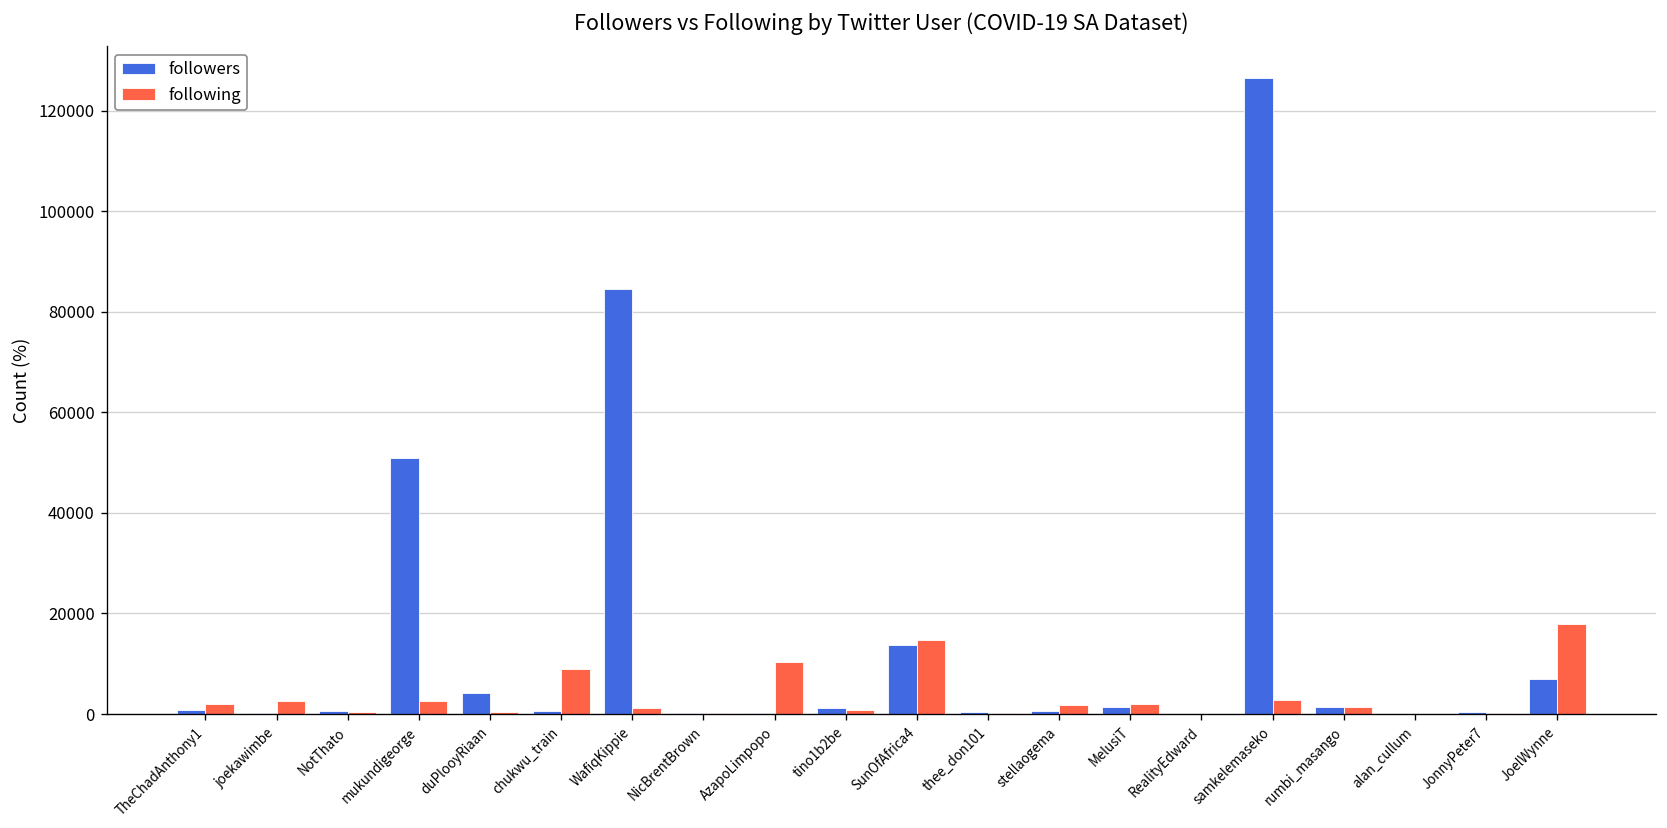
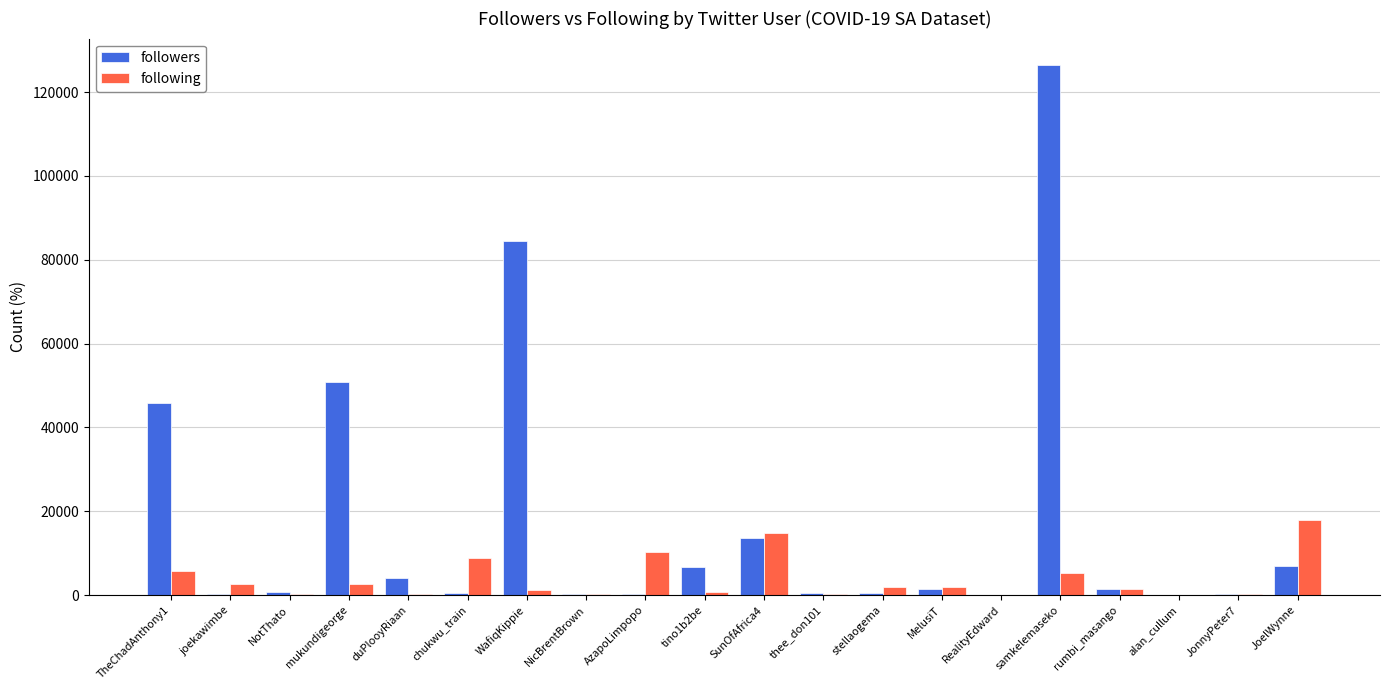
followers, TheChadAnthony1: 1000 -> 46000
following, TheChadAnthony1: 2000 -> 6000
followers, tino1b2be: 1000 -> 7000
following, samkelemaseko: 3000 -> 5000
